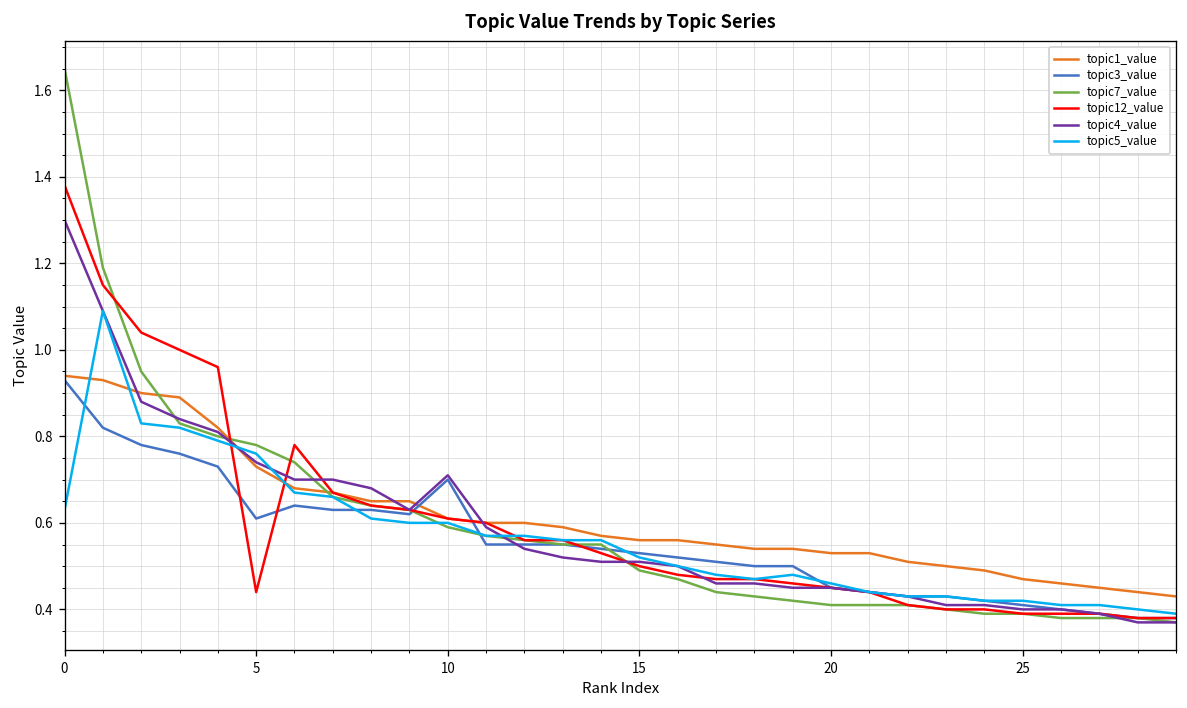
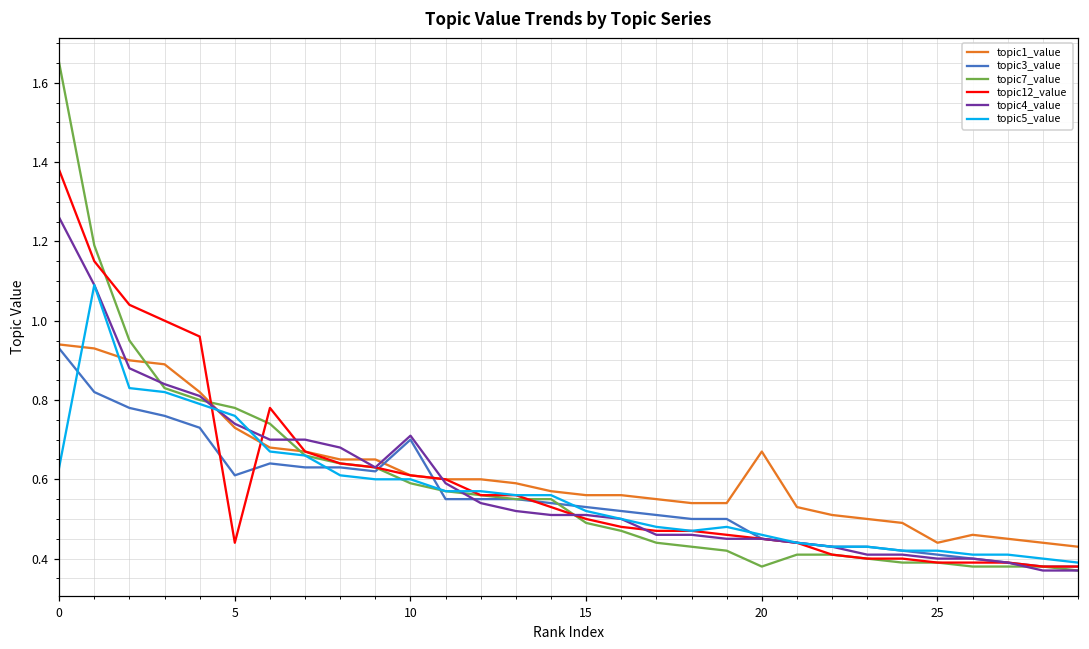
topic4_value, 0: 1.30 -> 1.26
topic1_value, 20: 0.53 -> 0.67
topic7_value, 20: 0.41 -> 0.38
topic1_value, 25: 0.47 -> 0.44
